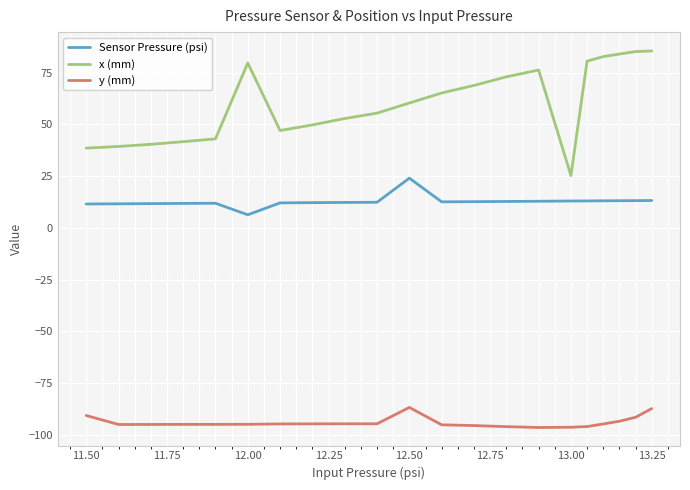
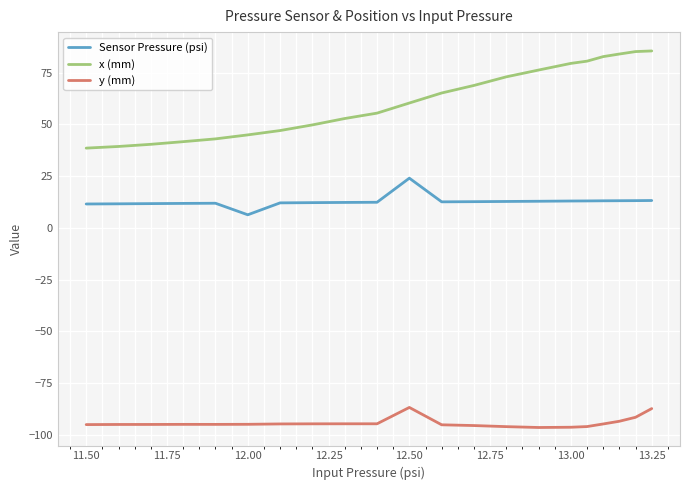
y (mm), 11.50: -91 -> -95
x (mm), 12.00: 80 -> 45
x (mm), 13.00: 25 -> 80
